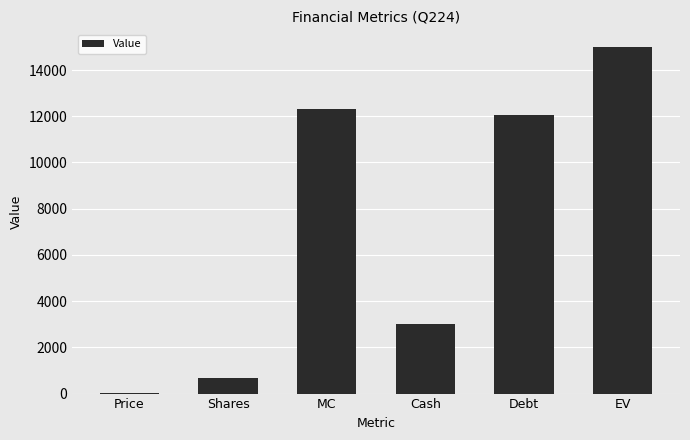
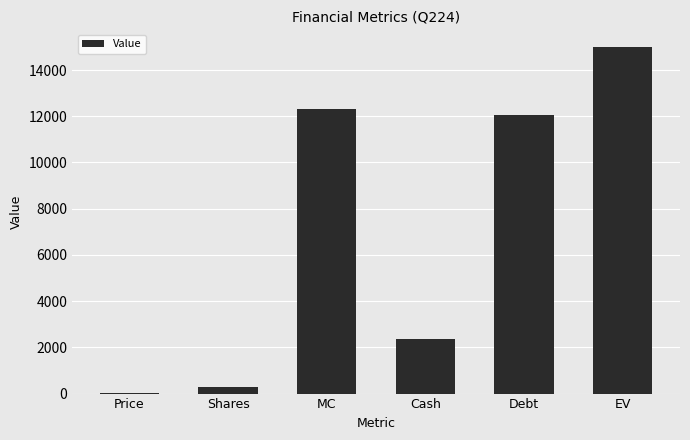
Shares: 700 -> 300
Cash: 3000 -> 2400
